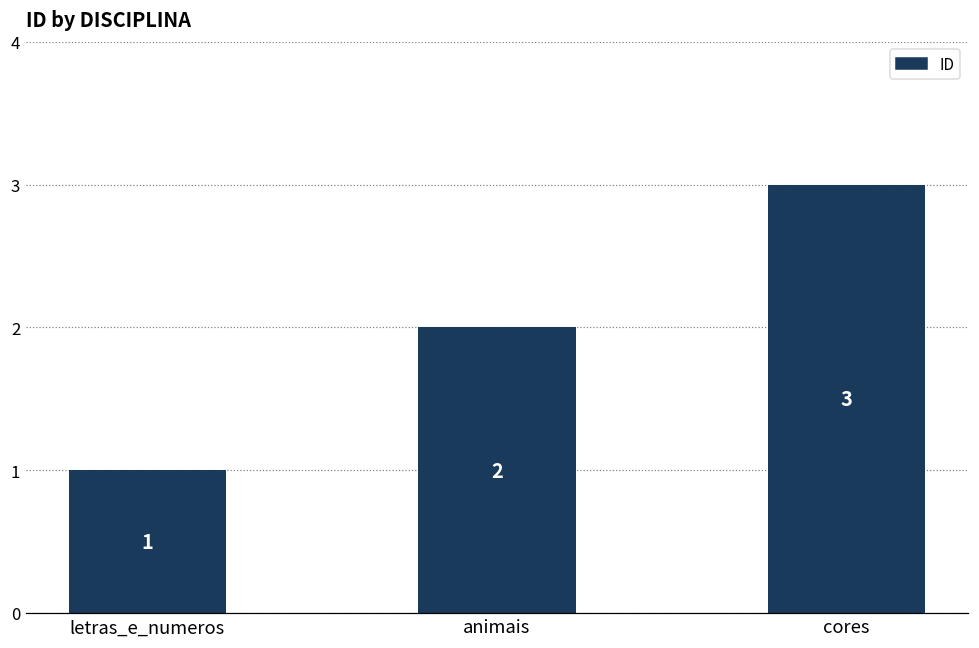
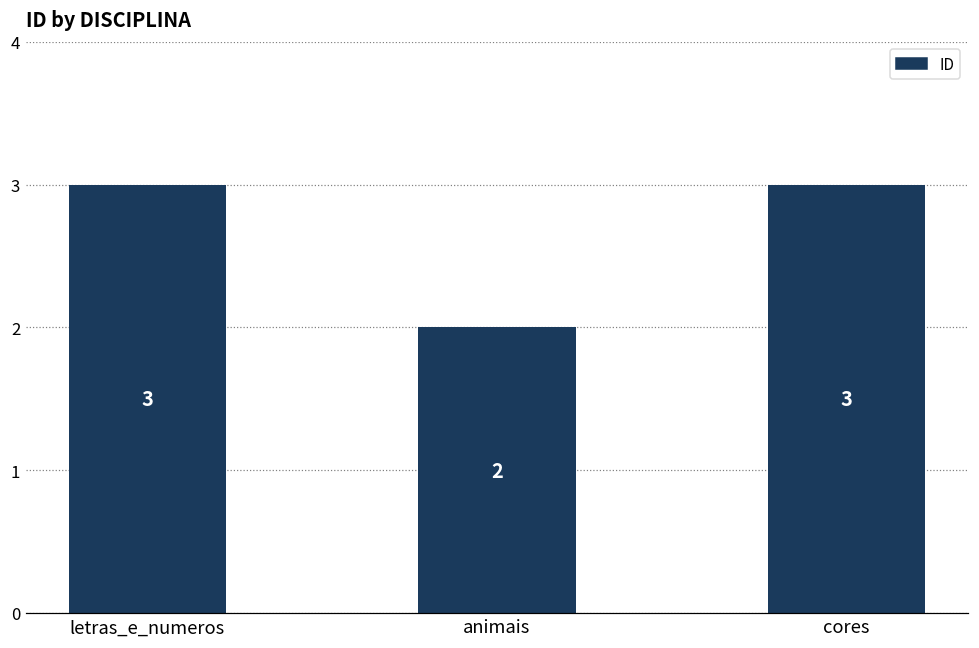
letras_e_numeros: 1 -> 3
